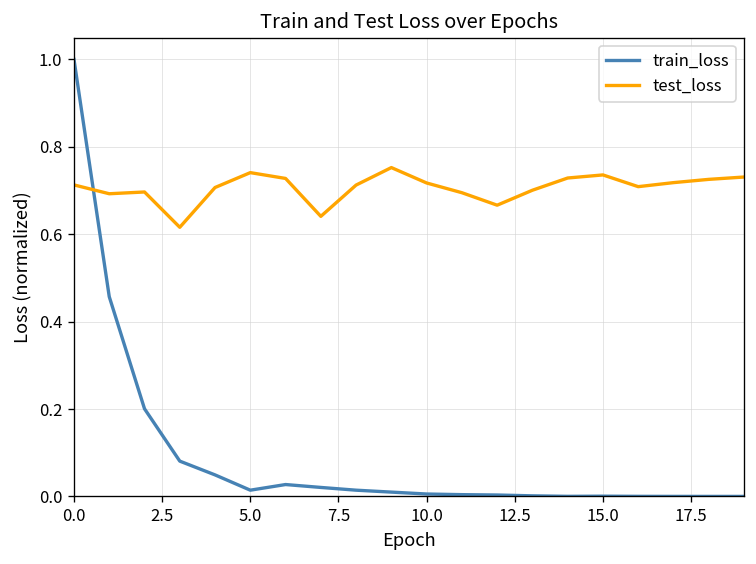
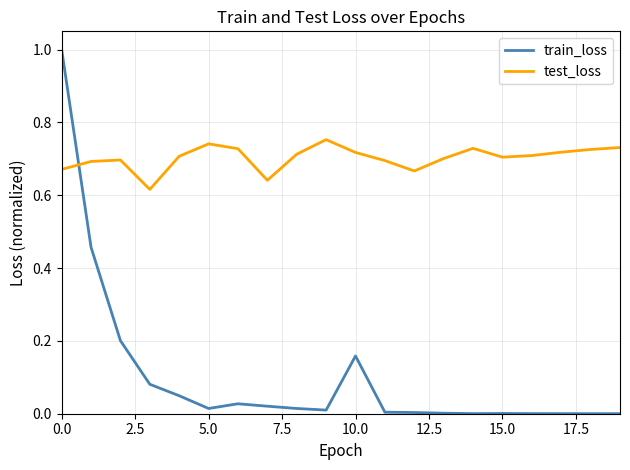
test_loss, 0.0: 0.71 -> 0.67
train_loss, 10.0: 0.01 -> 0.16
test_loss, 15.0: 0.74 -> 0.70
